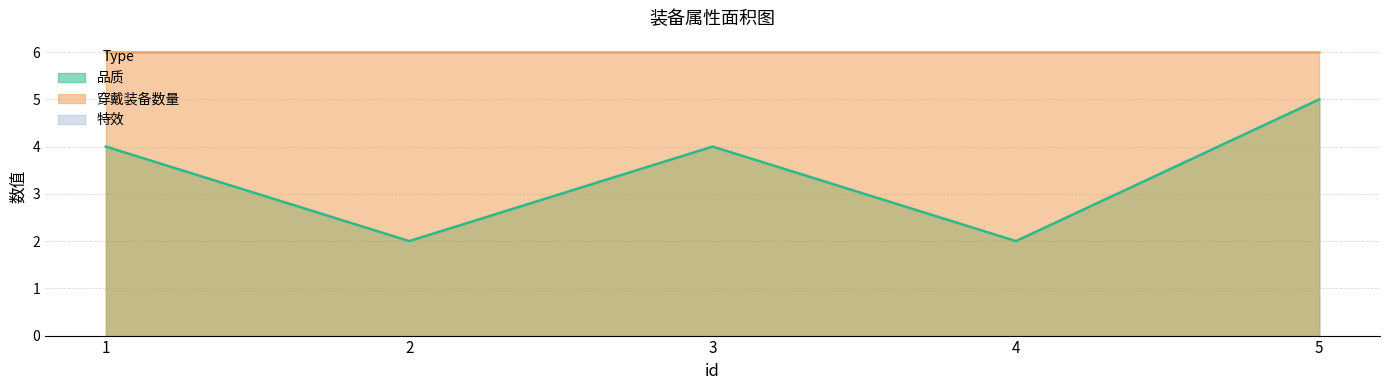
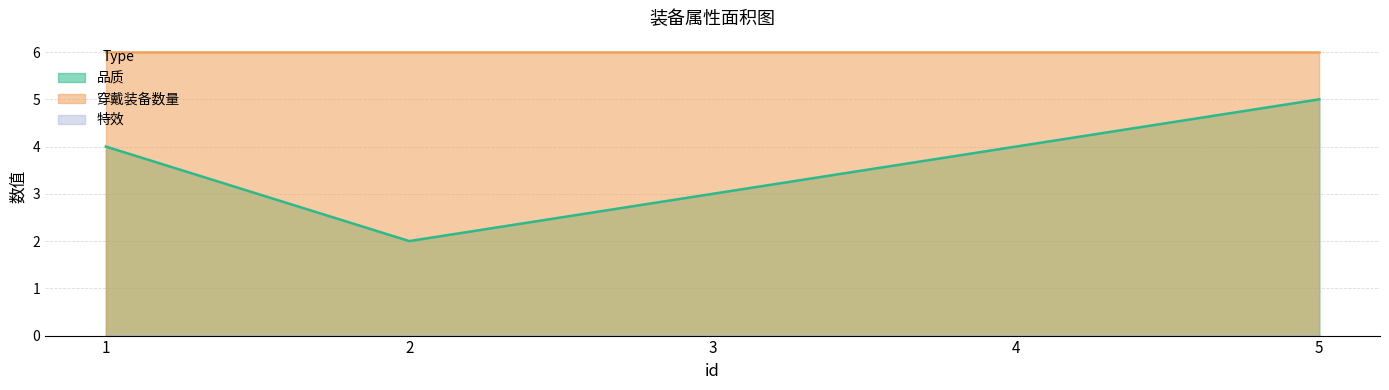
品质, 3: 4 -> 3
品质, 4: 2 -> 4
